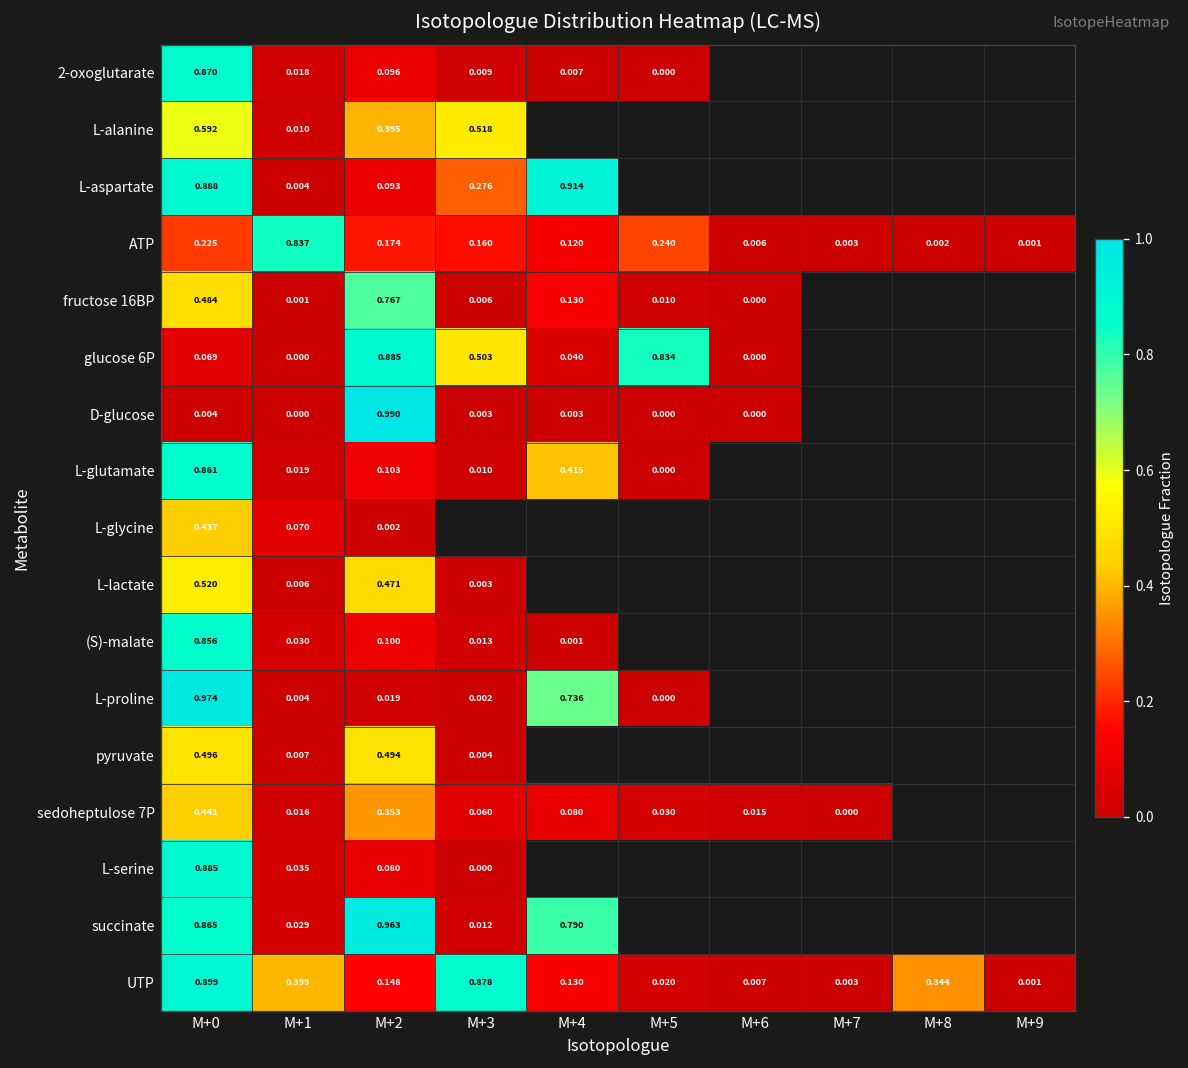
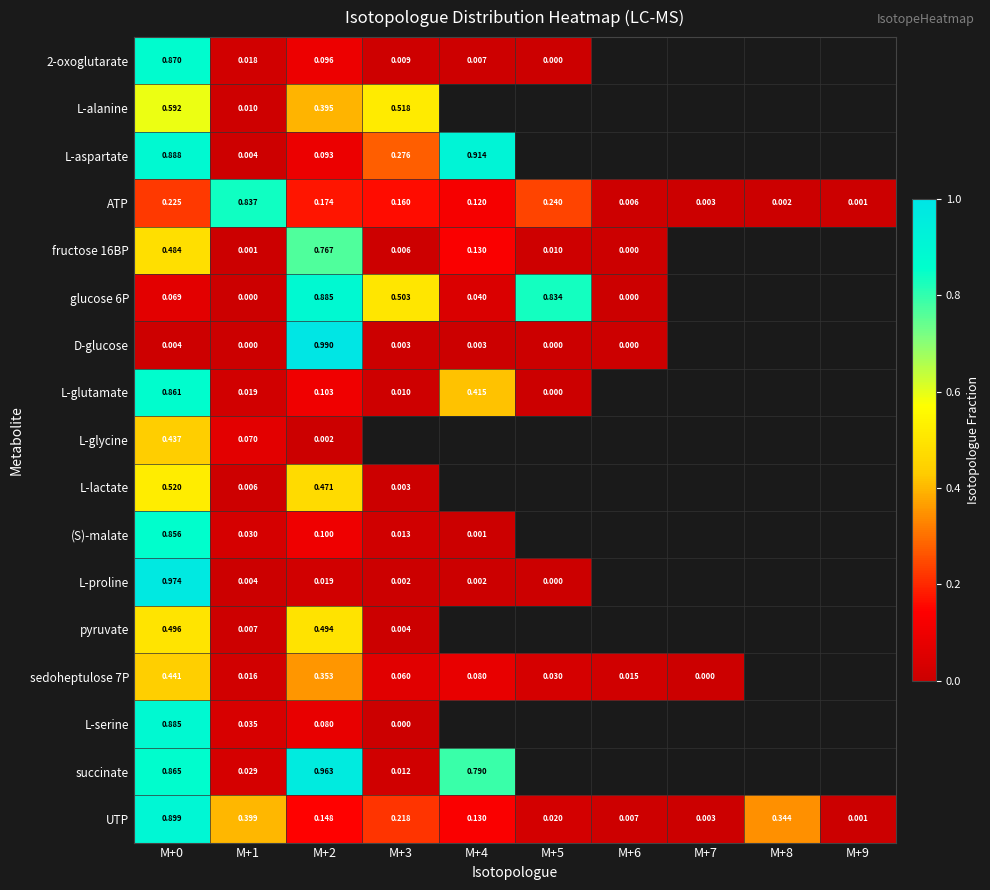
L-proline, M+4: 0.736 -> 0.002
UTP, M+3: 0.878 -> 0.218
